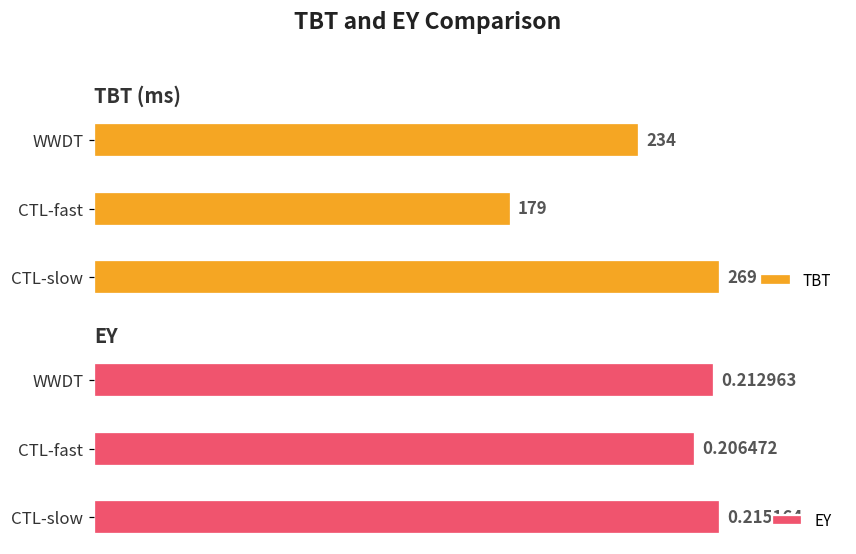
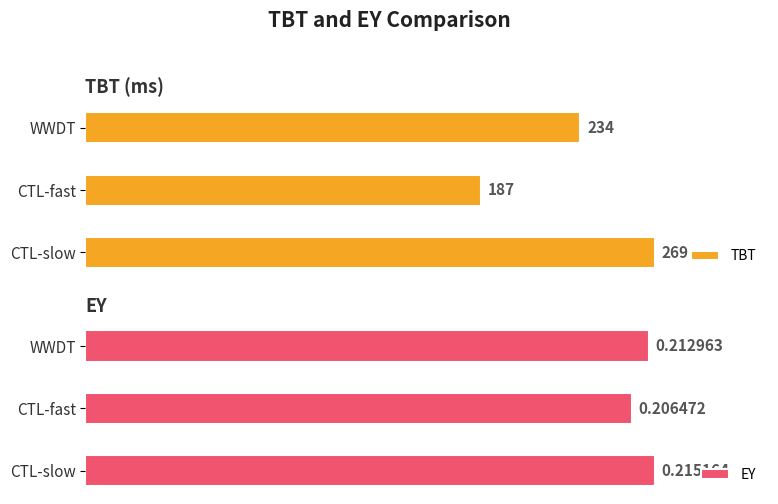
TBT (ms), CTL-fast: 179 -> 187
